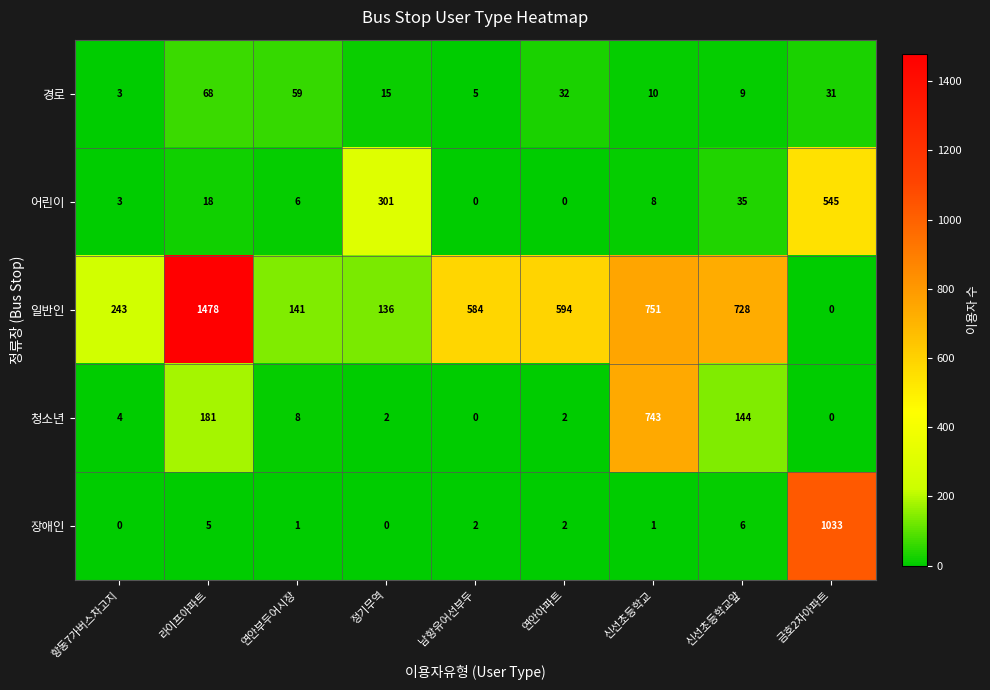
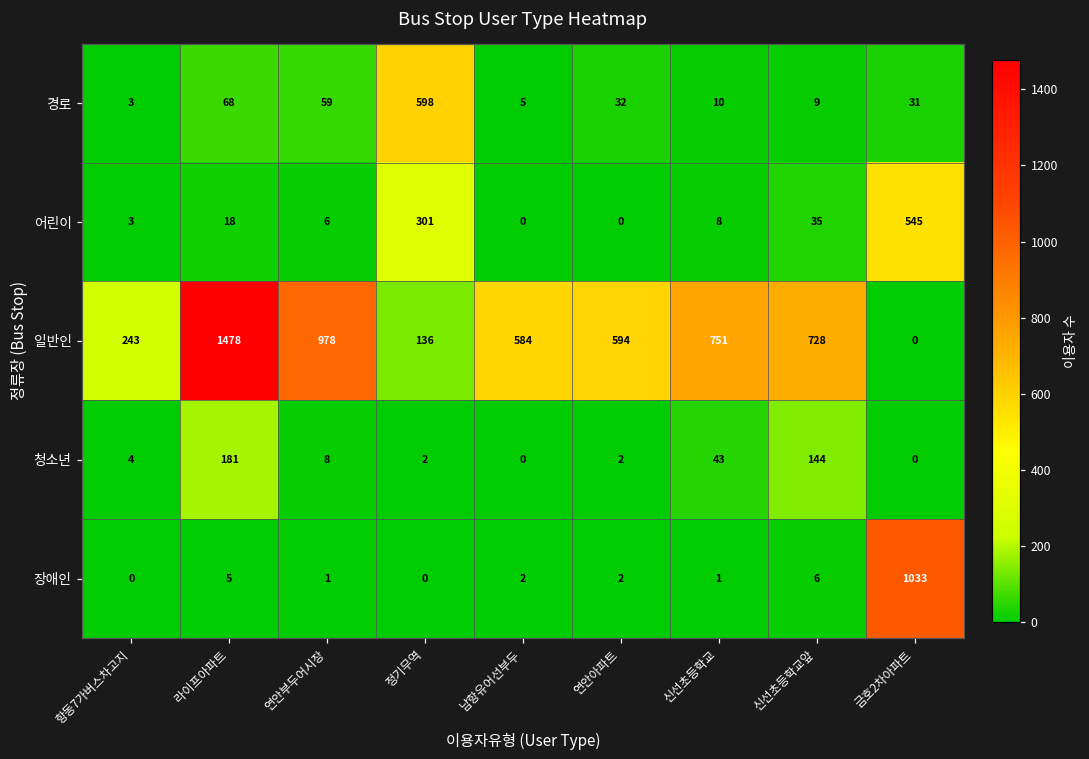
경로, 정기무역: 15 -> 598
일반인, 연안부두어시장: 141 -> 978
청소년, 신선초등학교: 743 -> 43
